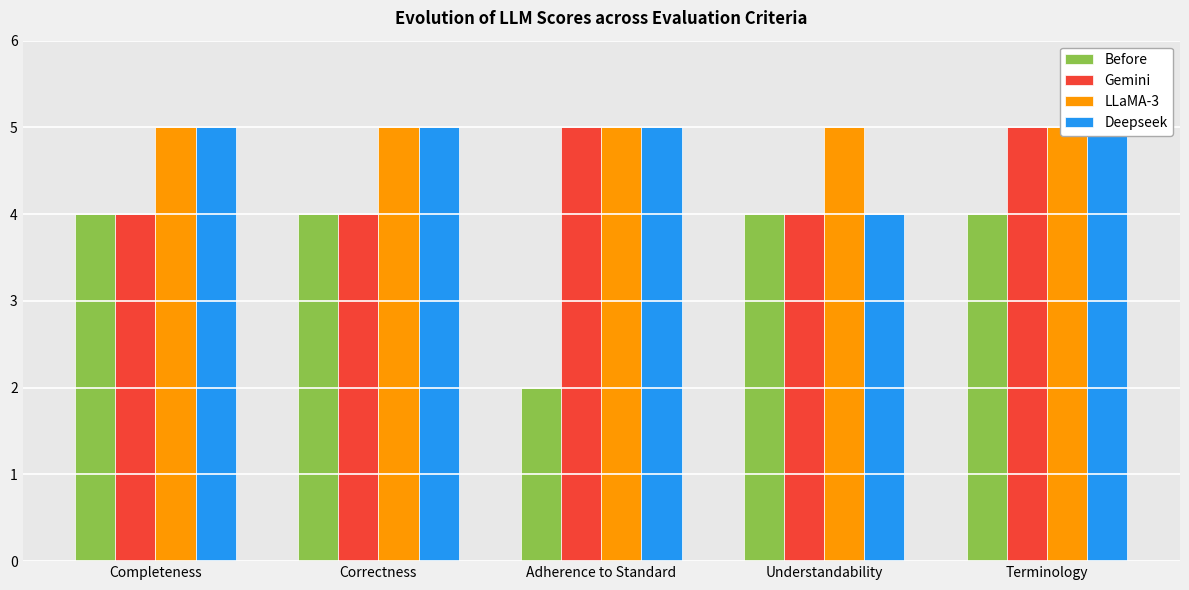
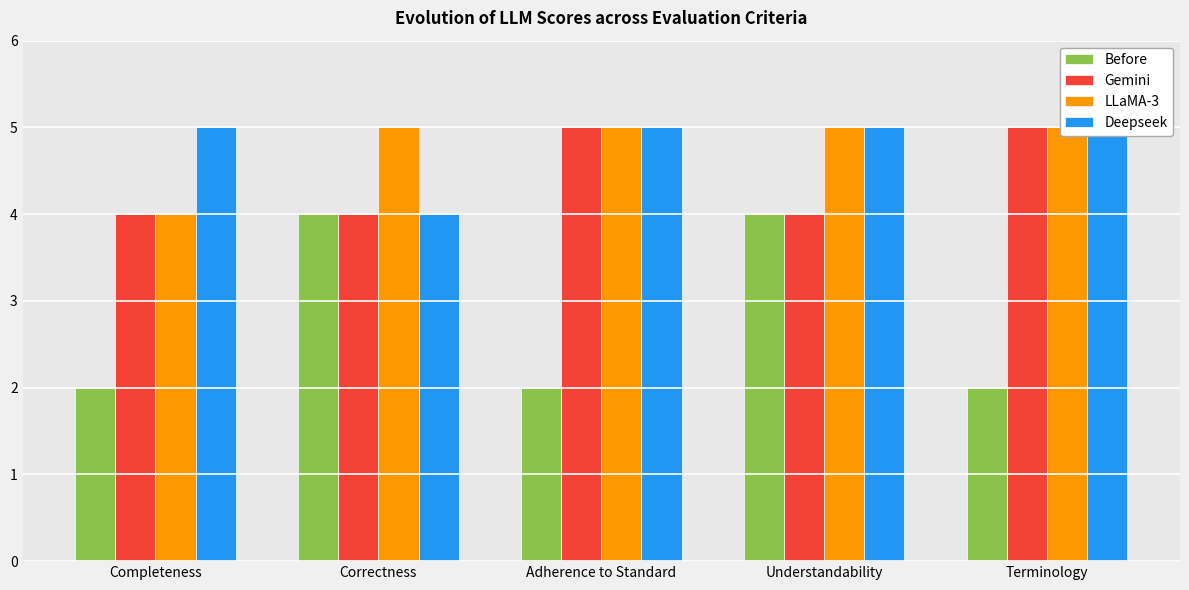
Before, Completeness: 4 -> 2
LLaMA-3, Completeness: 5 -> 4
Deepseek, Correctness: 5 -> 4
Deepseek, Understandability: 4 -> 5
Before, Terminology: 4 -> 2
